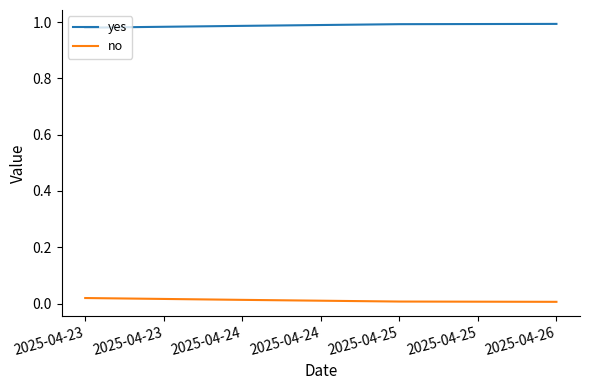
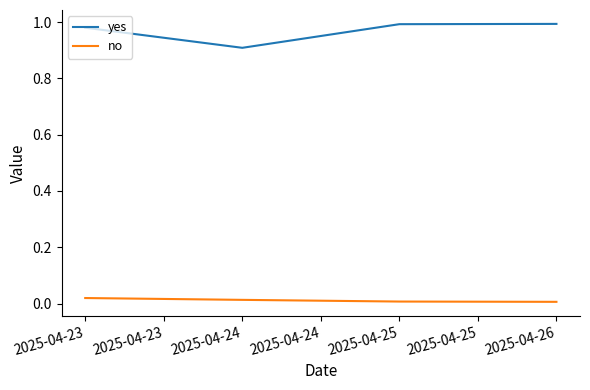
yes, 2025-04-24: 0.99 -> 0.91
